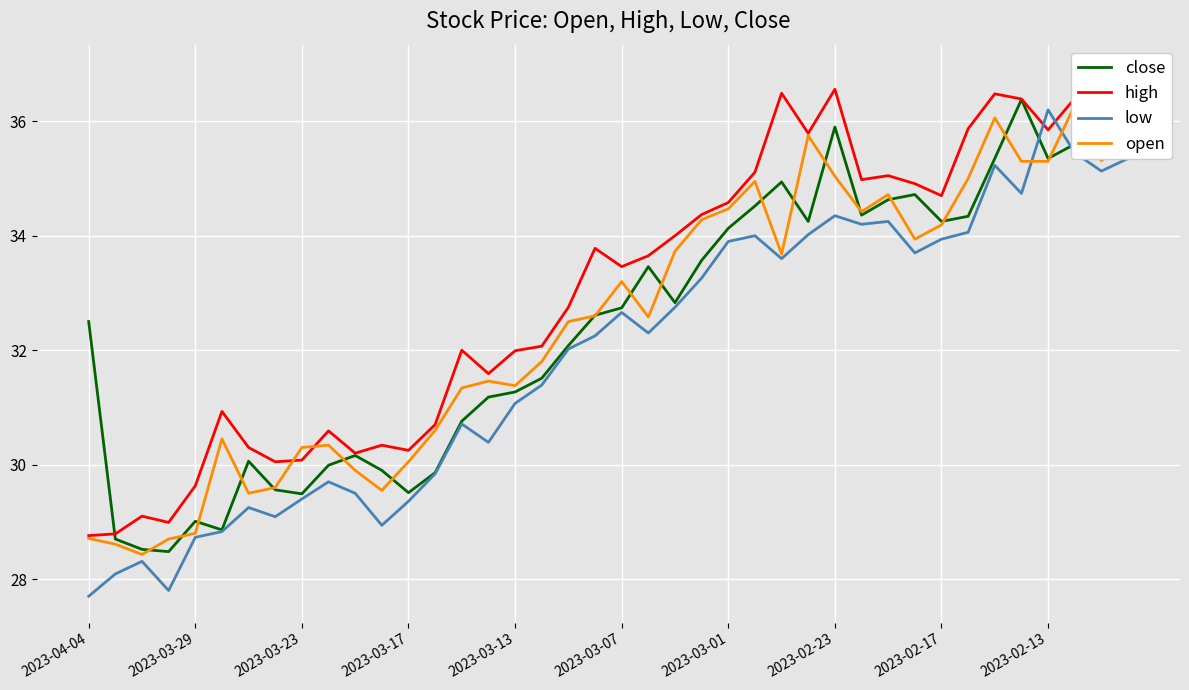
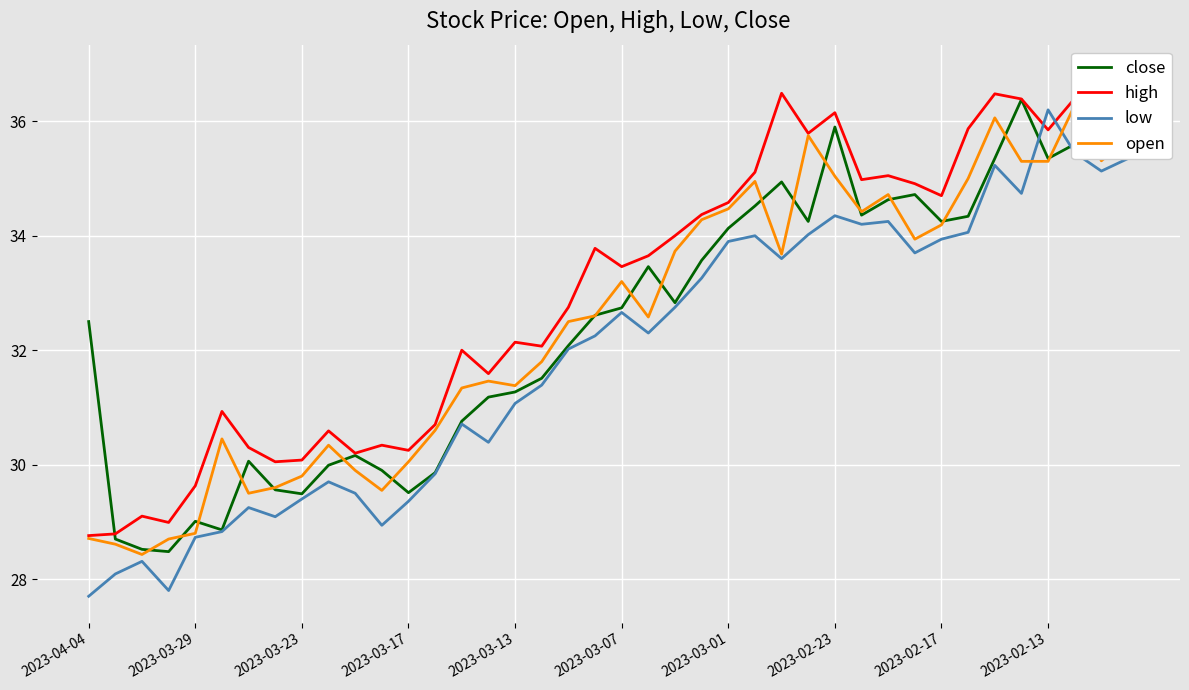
open, 2023-03-23: 30.3 -> 29.8
high, 2023-03-13: 32.0 -> 32.1
high, 2023-02-23: 36.6 -> 36.2
